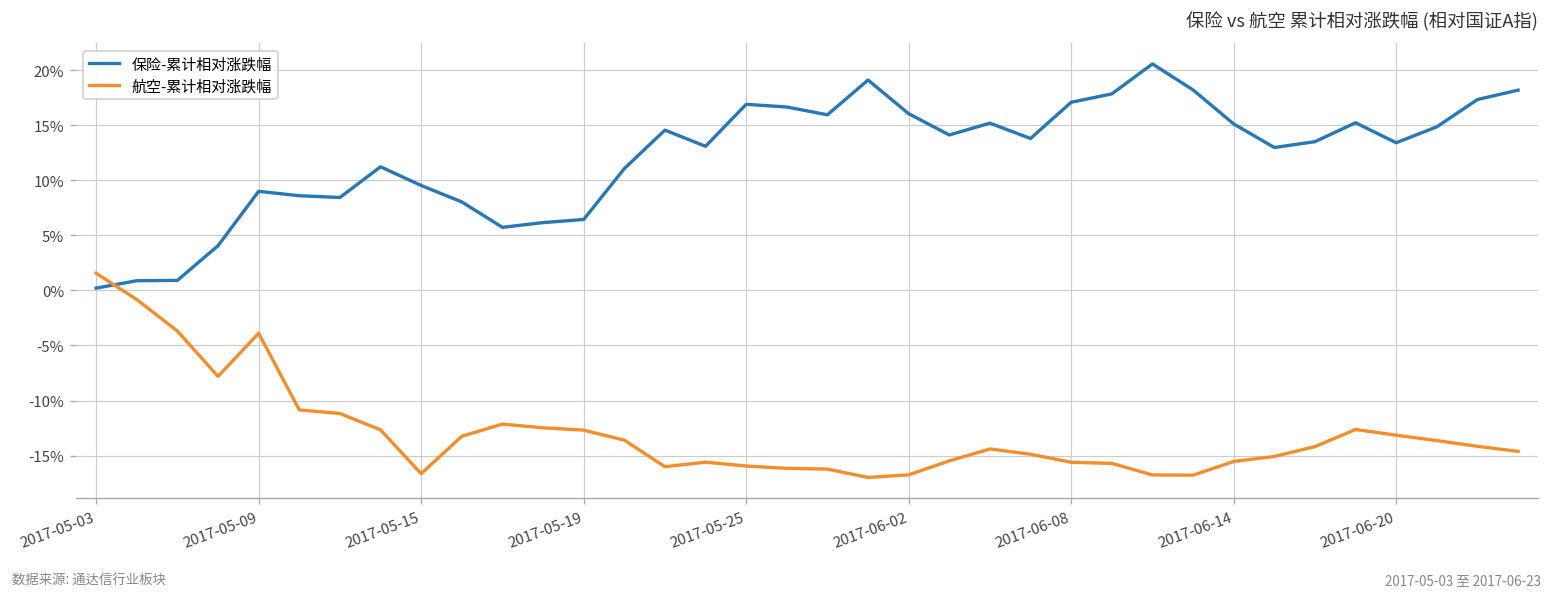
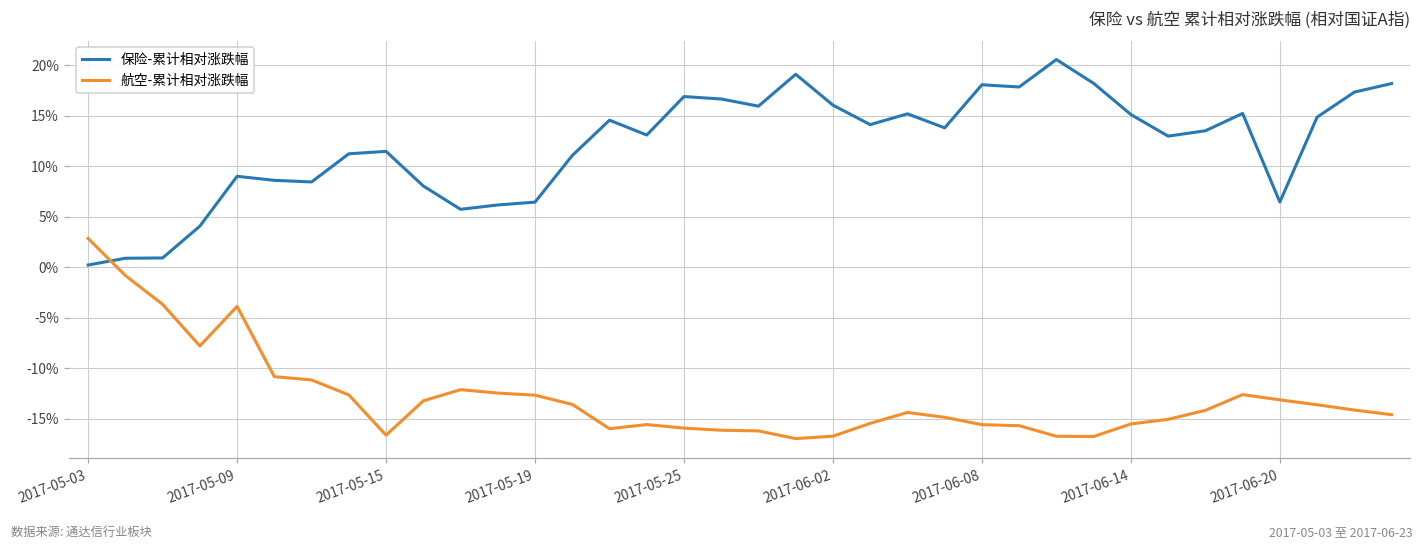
航空-累计相对涨跌幅, 2017-05-03: 2% -> 3%
保险-累计相对涨跌幅, 2017-05-15: 10% -> 11%
保险-累计相对涨跌幅, 2017-06-08: 17% -> 18%
保险-累计相对涨跌幅, 2017-06-20: 13% -> 6%
